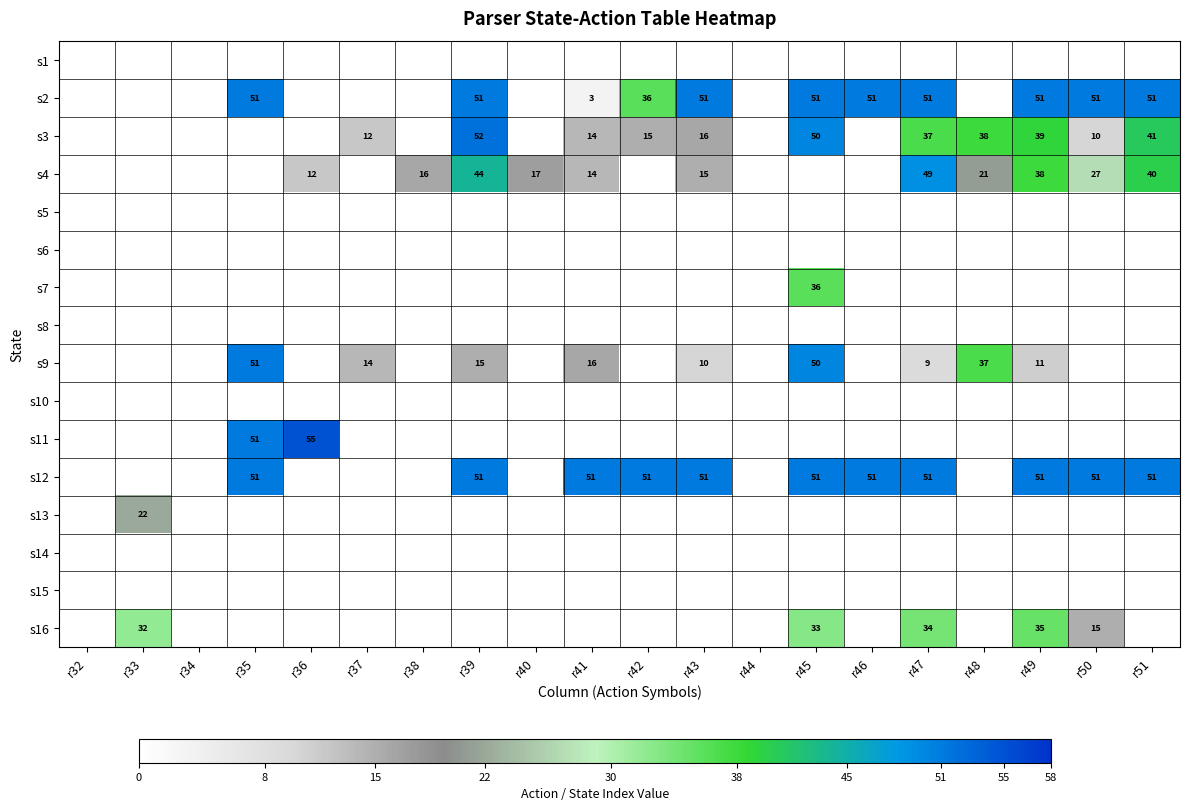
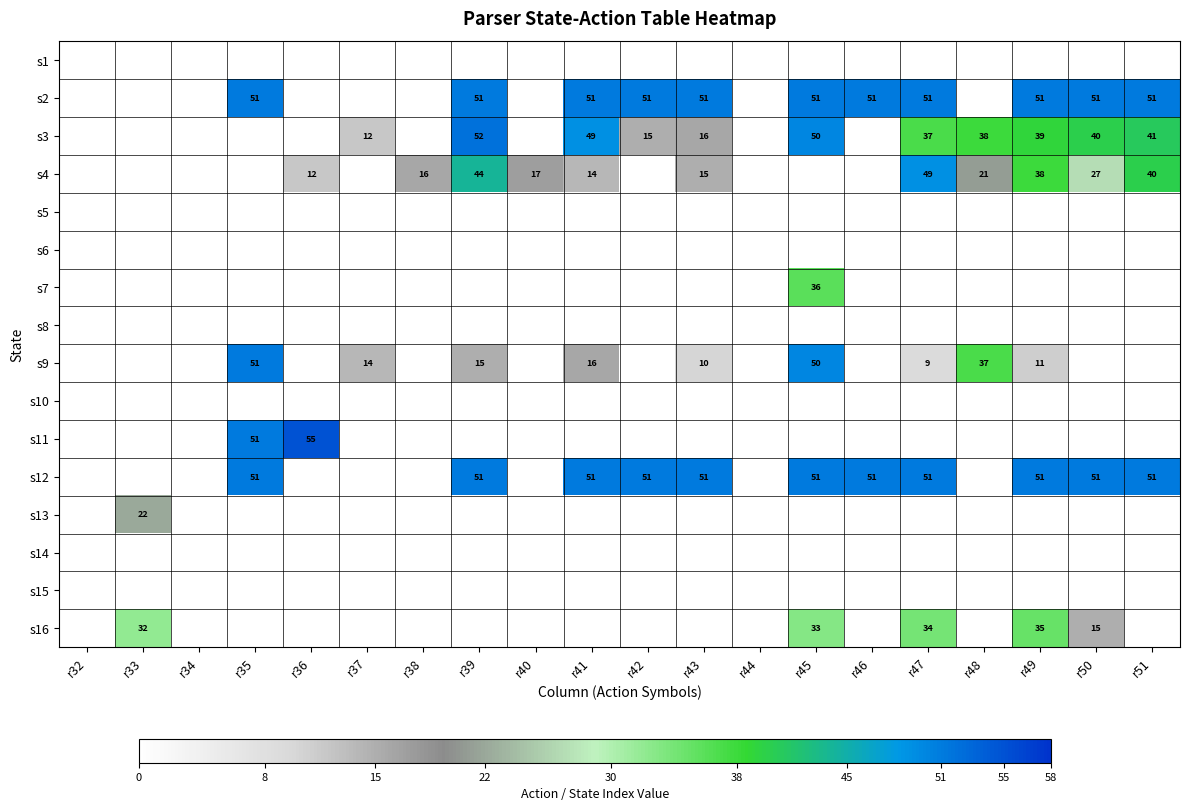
s2, r41: 3 -> 51
s2, r42: 36 -> 51
s3, r41: 14 -> 49
s3, r50: 10 -> 40
